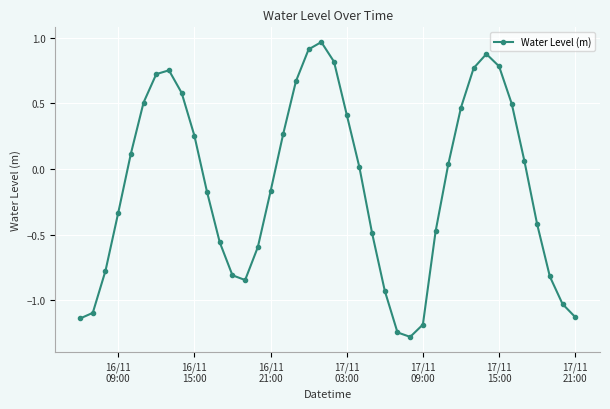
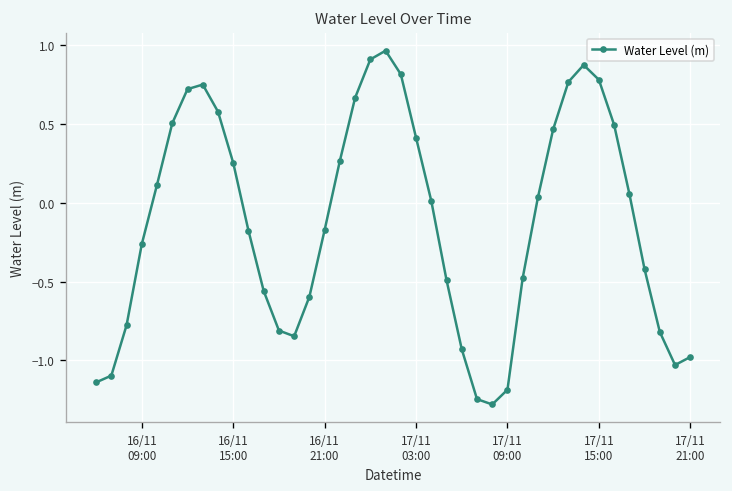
16/11 09:00: -0.34 -> -0.26
17/11 21:00: -1.13 -> -0.98
